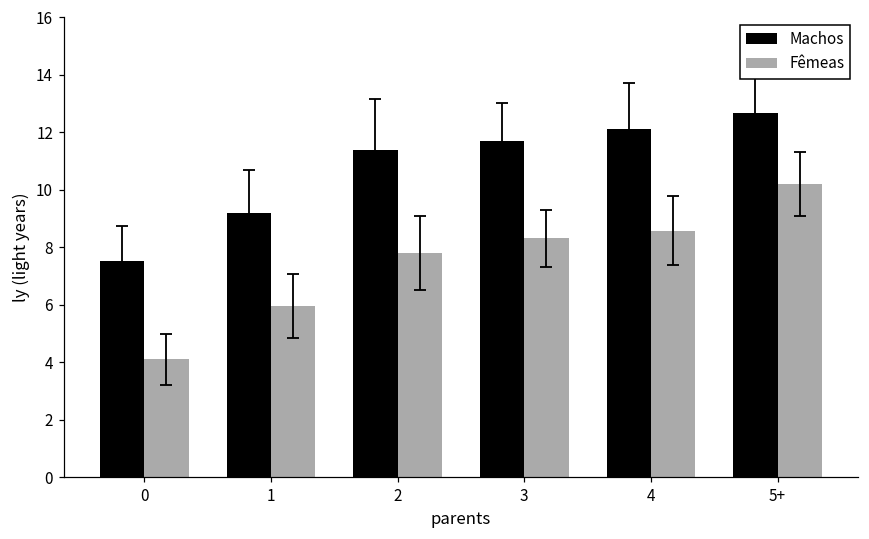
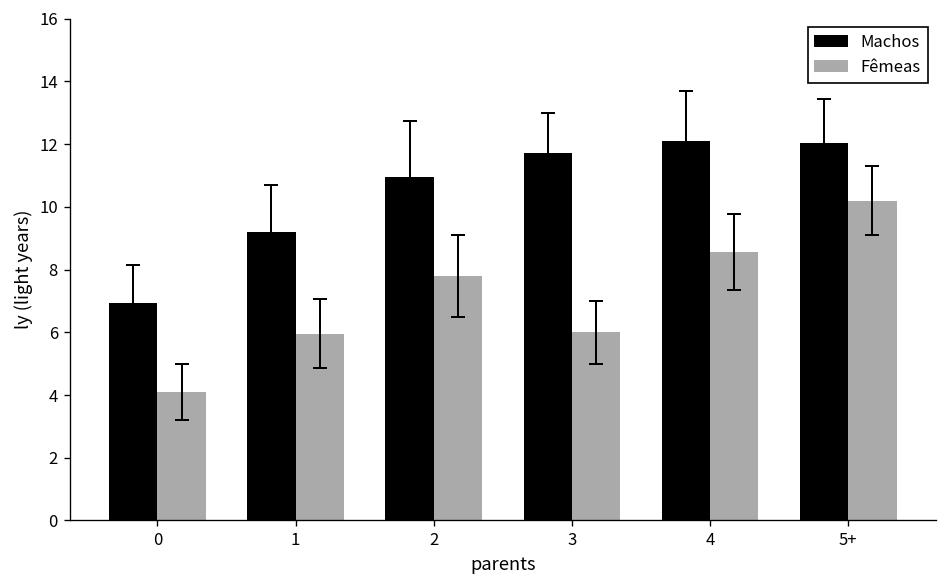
Machos, 0: 7.5 -> 6.9
Machos, 2: 11.4 -> 10.9
Fêmeas, 3: 8.3 -> 6.0
Machos, 5+: 12.7 -> 12.0
